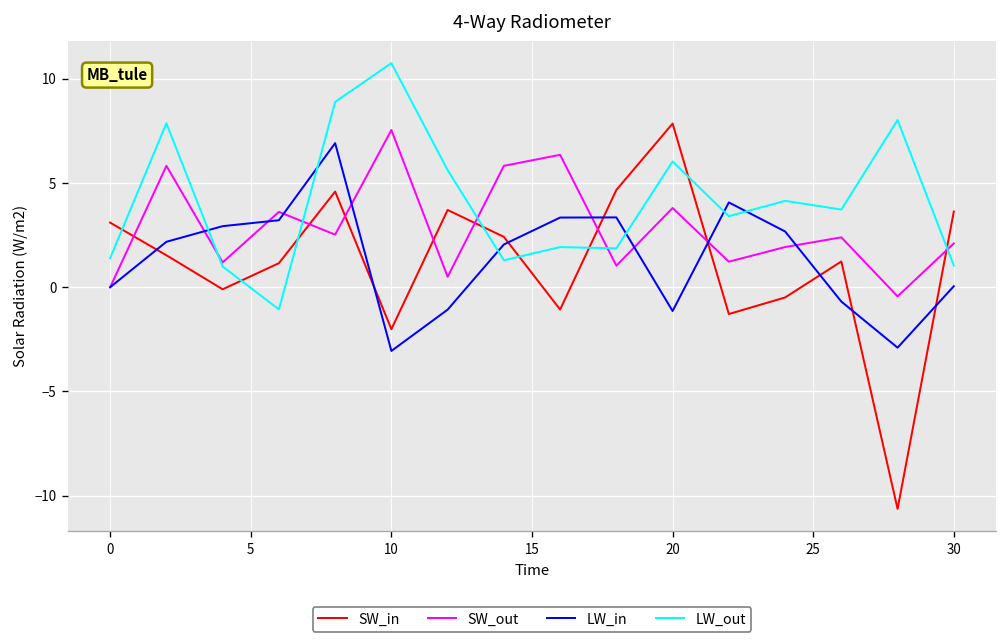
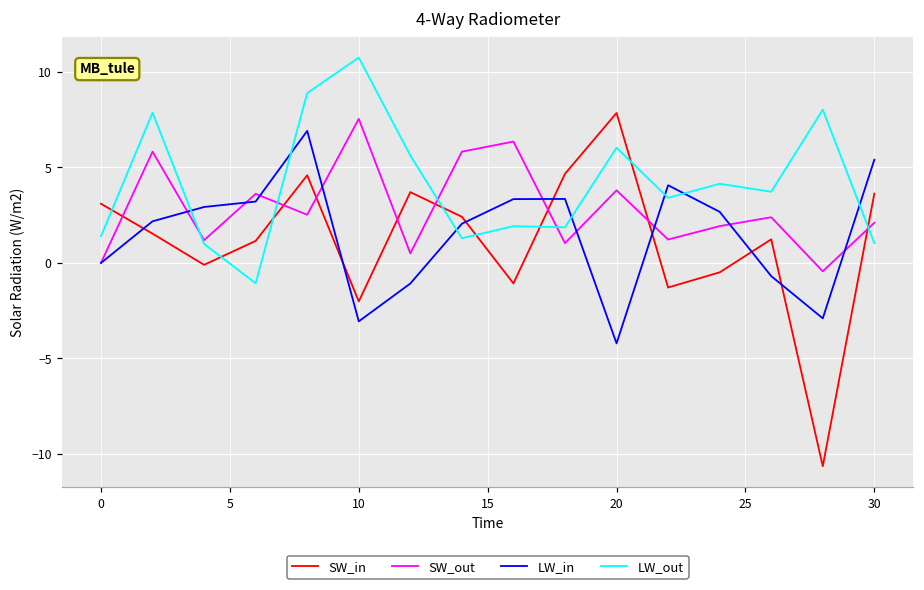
LW_in, 20: -1.1 -> -4.2
LW_in, 30: 0.0 -> 5.4
